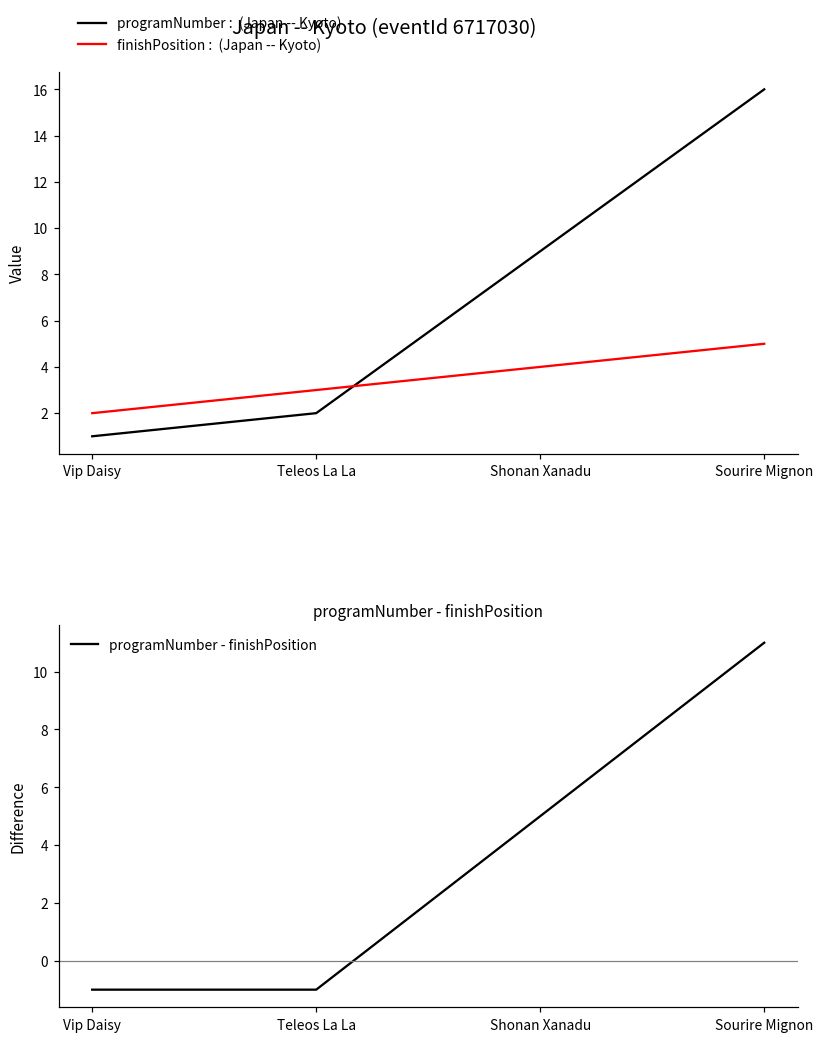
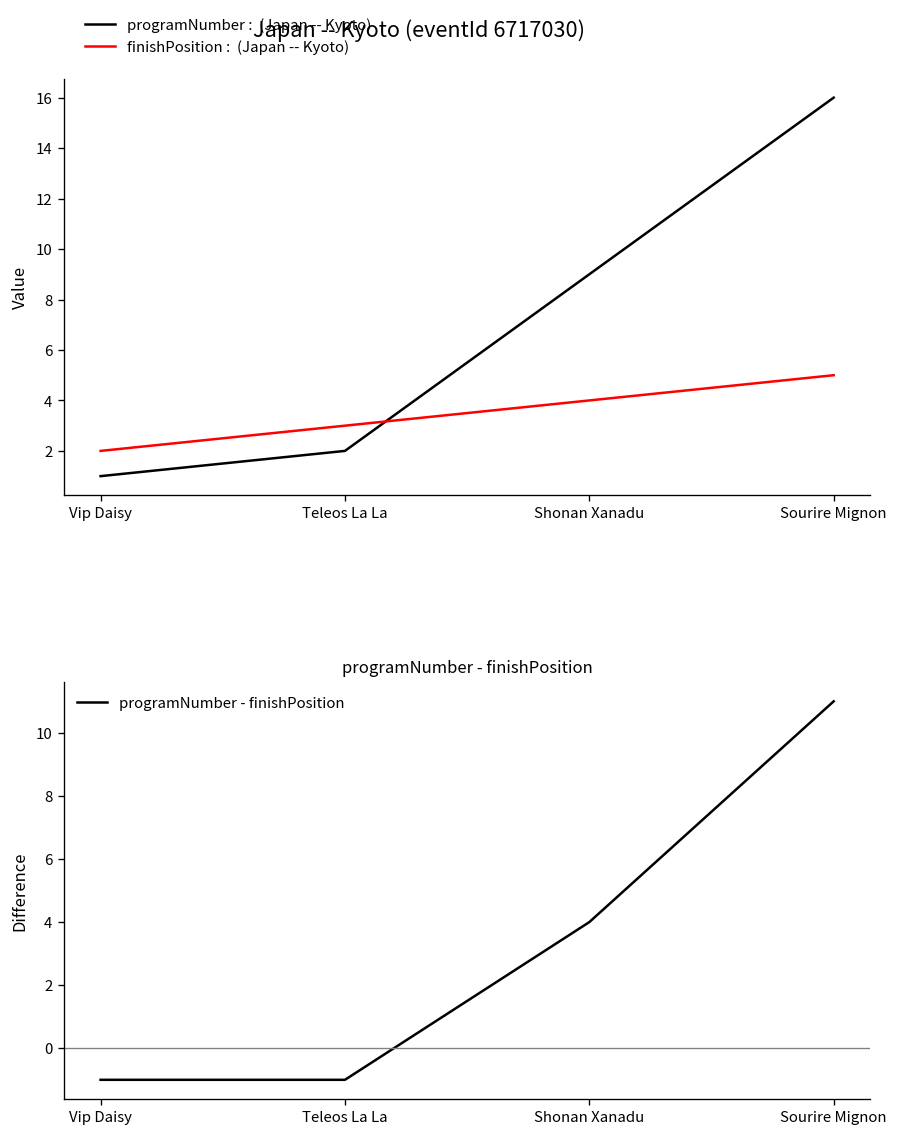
programNumber - finishPosition, Shonan Xanadu: 5 -> 4
